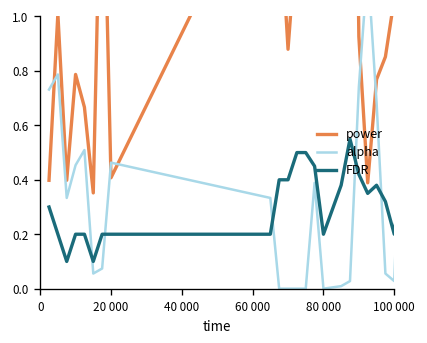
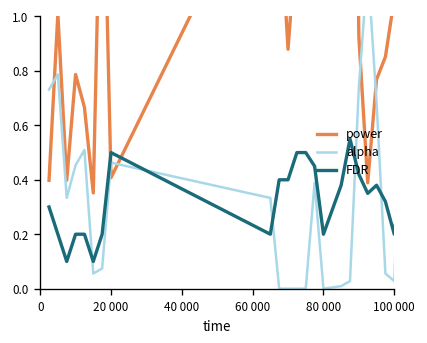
FDR, 20 000: 0.2 -> 0.5
